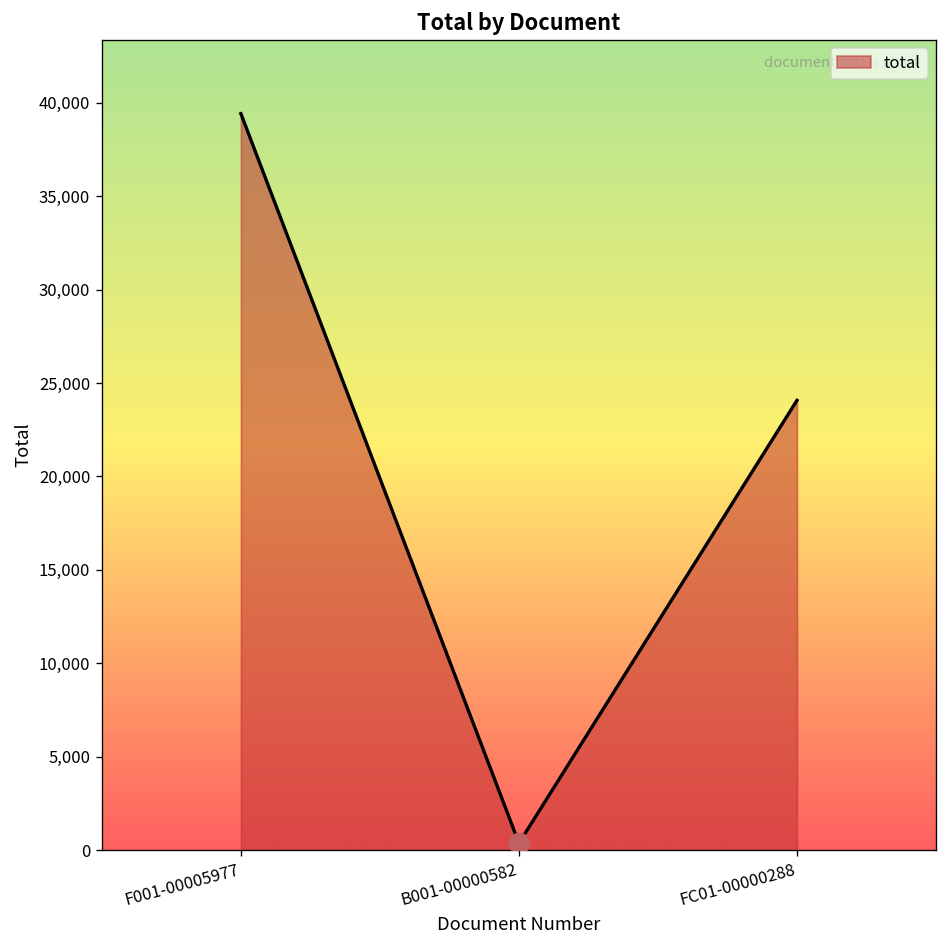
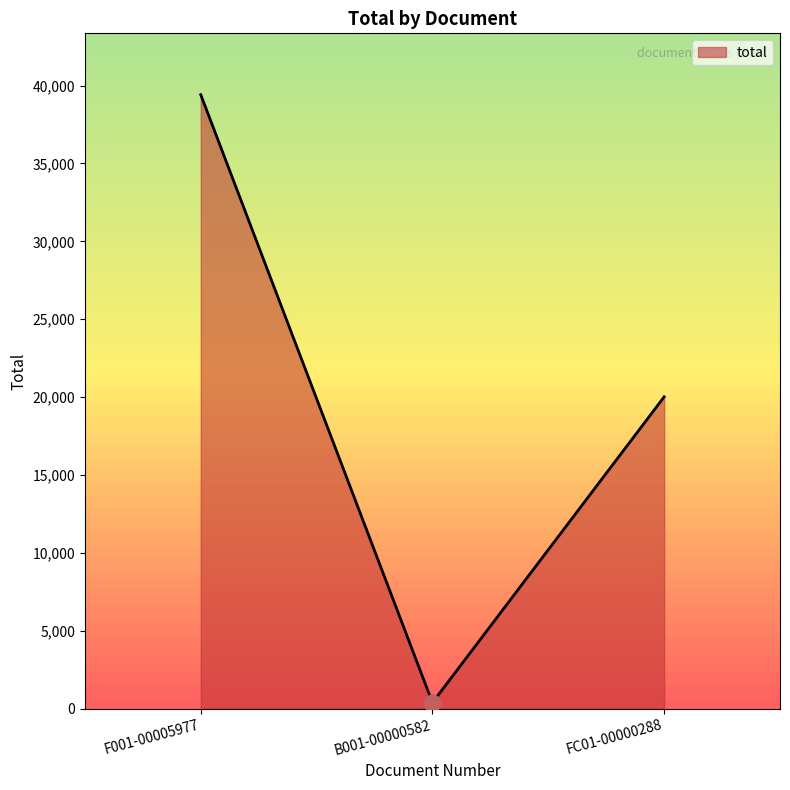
total, FC01-00000288: 24,100 -> 20,000
